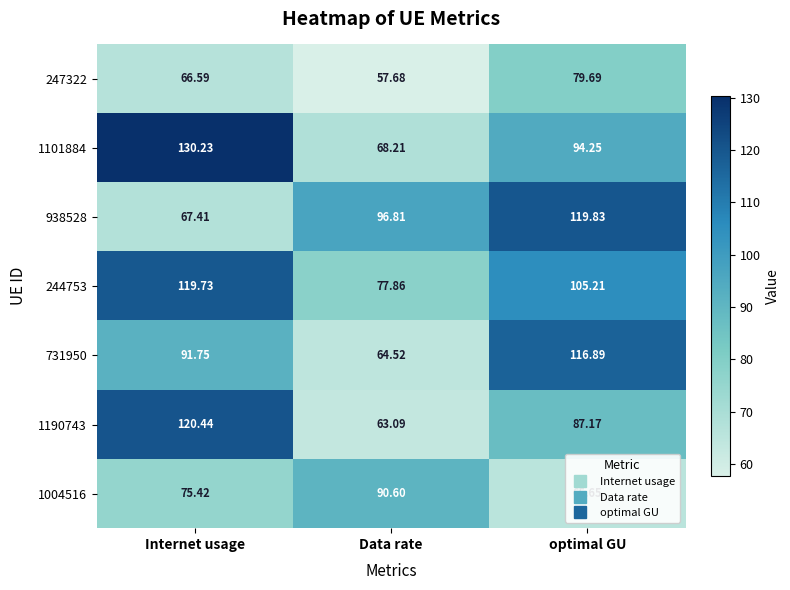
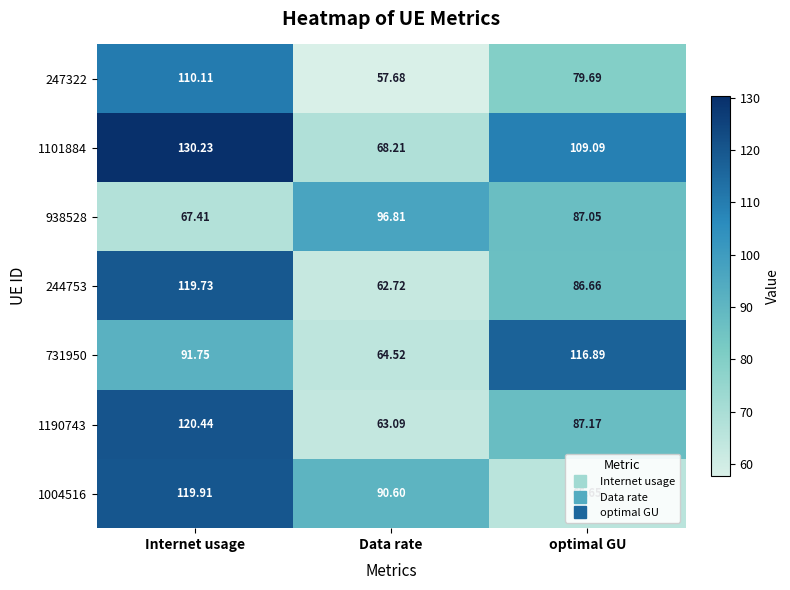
247322, Internet usage: 66.59 -> 110.11
1101884, optimal GU: 94.25 -> 109.09
938528, optimal GU: 119.83 -> 87.05
244753, Data rate: 77.86 -> 62.72
244753, optimal GU: 105.21 -> 86.66
1004516, Internet usage: 75.42 -> 119.91
